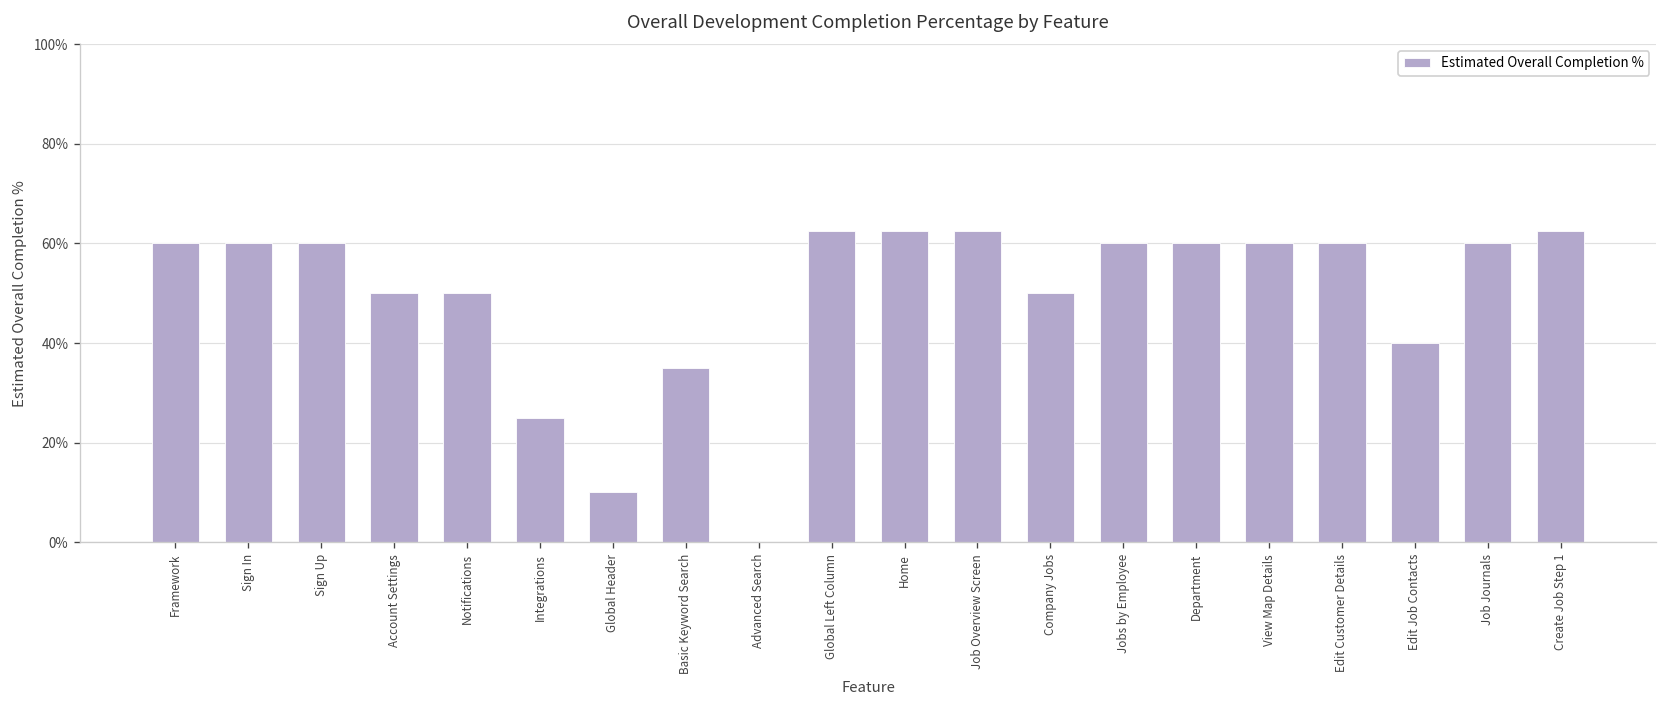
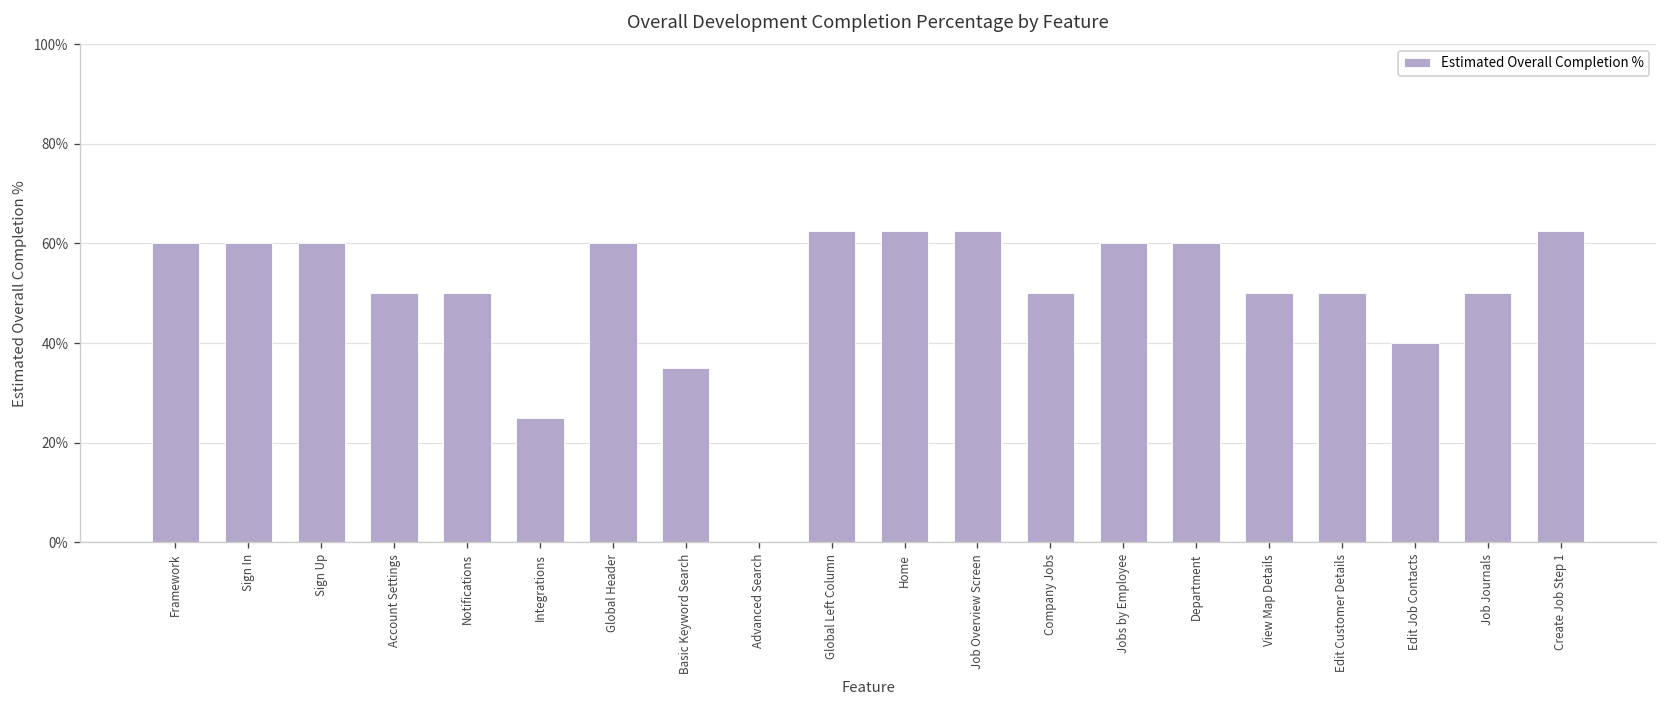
Global Header: 10% -> 60%
View Map Details: 60% -> 50%
Edit Customer Details: 60% -> 50%
Job Journals: 60% -> 50%
